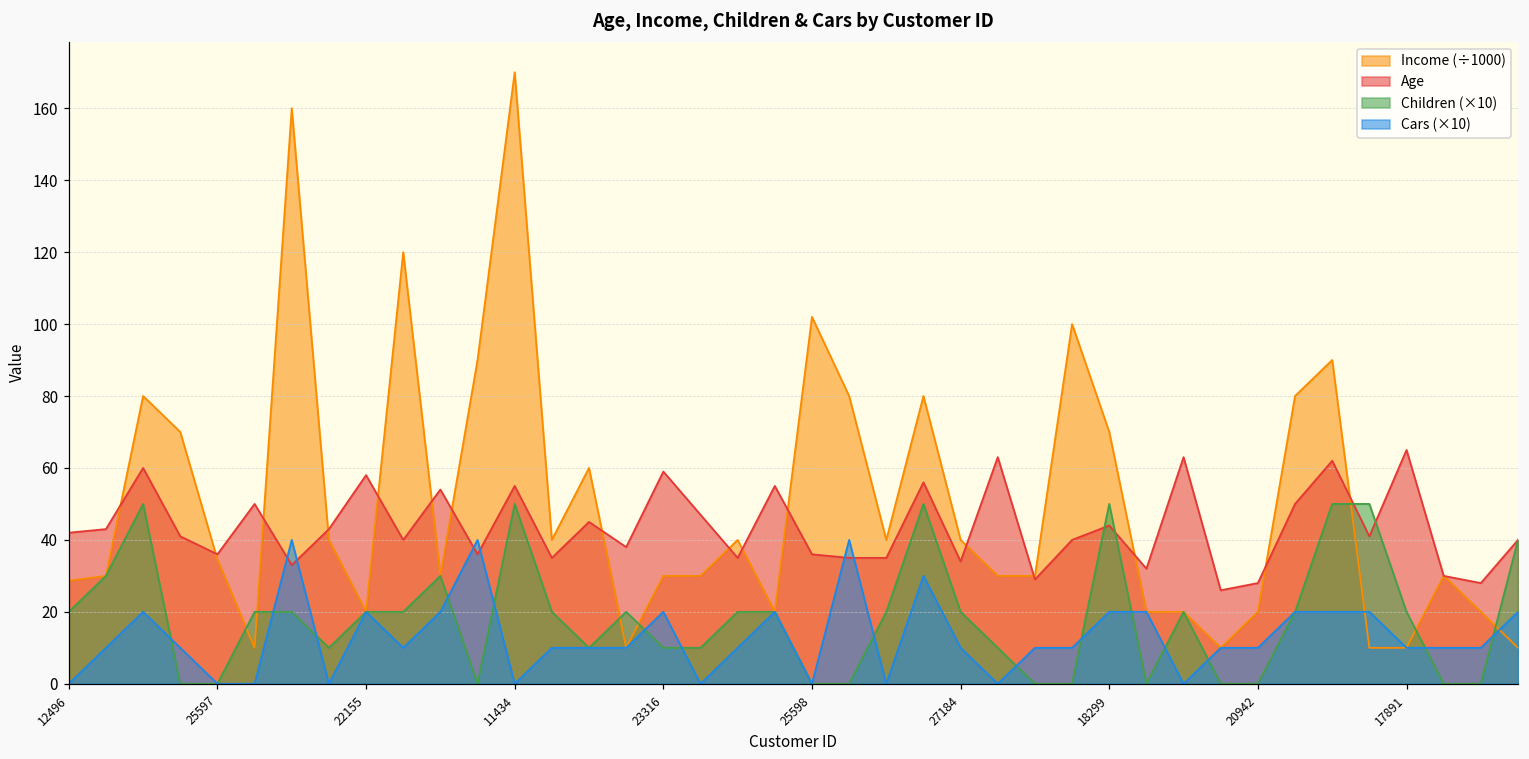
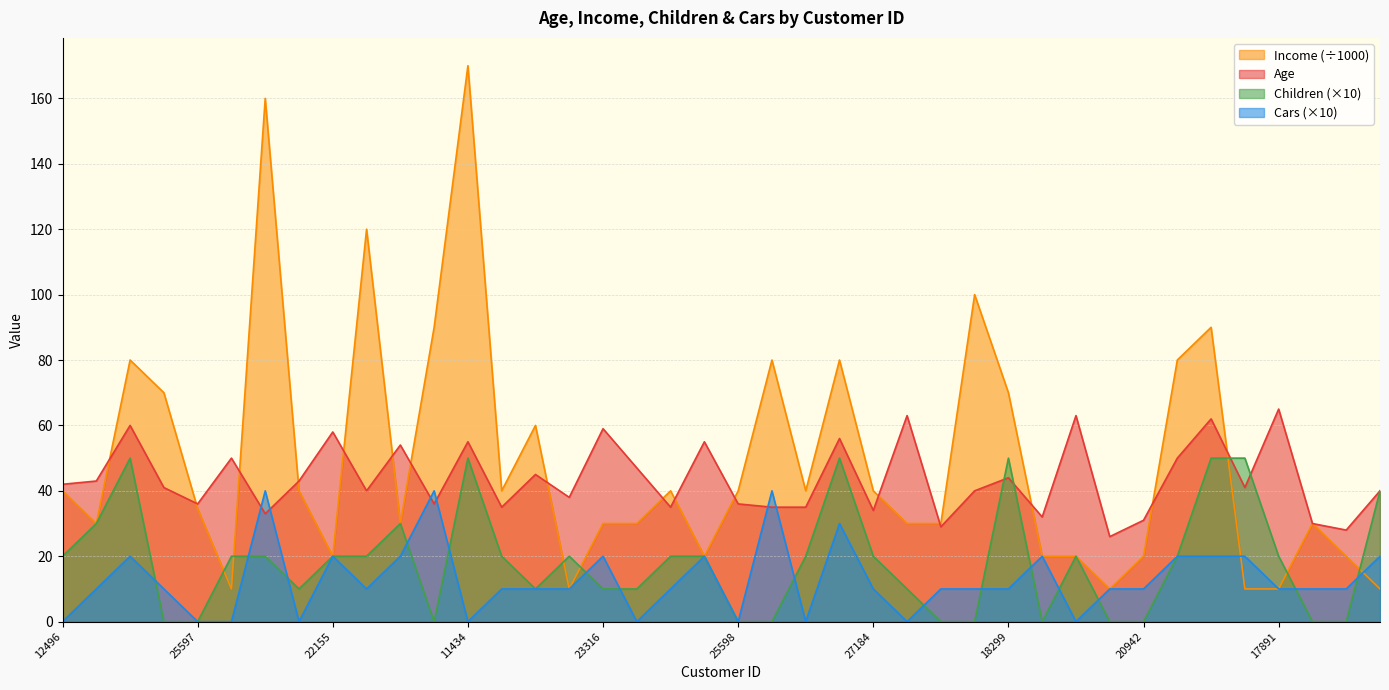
Income (÷1000), 12496: 29 -> 40
Income (÷1000), 25598: 102 -> 40
Cars (×10), 18299: 20 -> 10
Age, 20942: 28 -> 31
